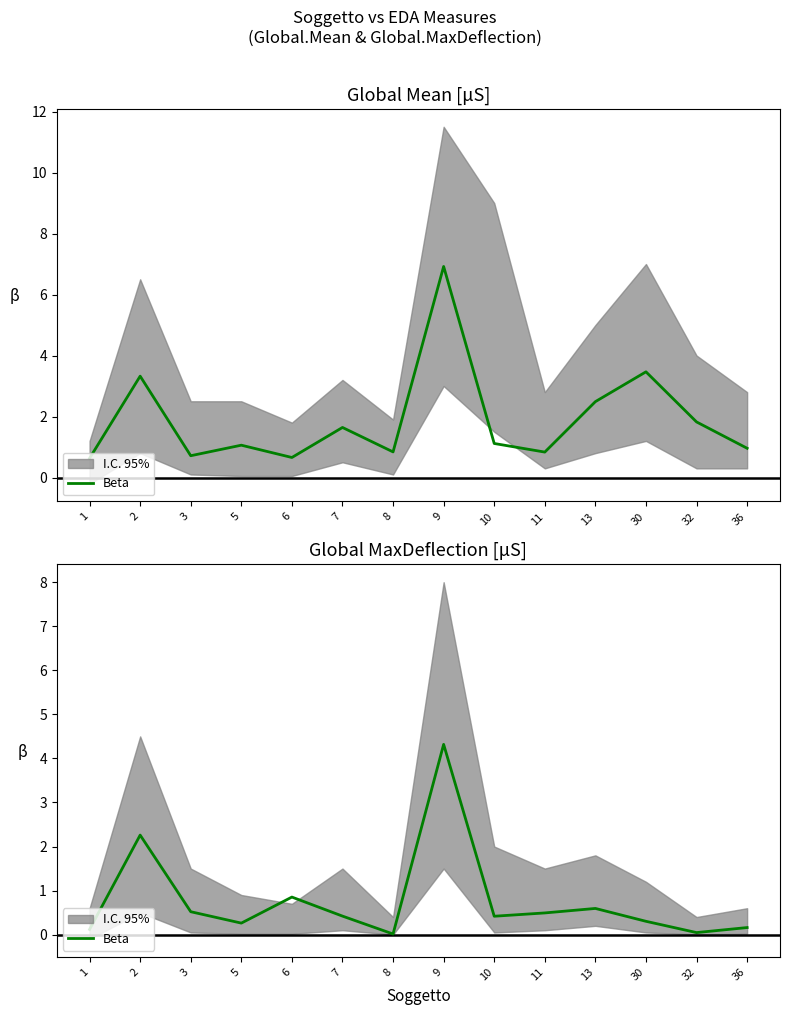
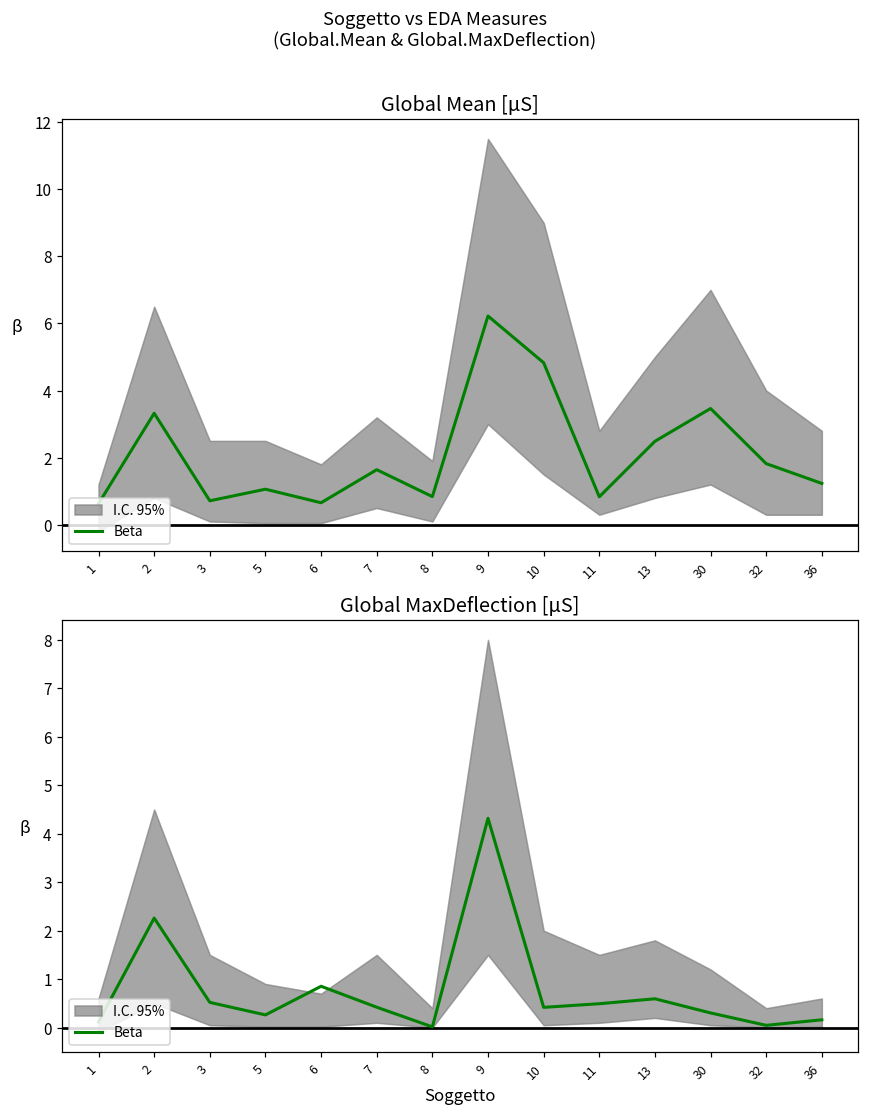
Global Mean [μS], Beta, 9: 6.9 -> 6.2
Global Mean [μS], Beta, 10: 1.1 -> 4.8
Global Mean [μS], Beta, 36: 1.0 -> 1.2
